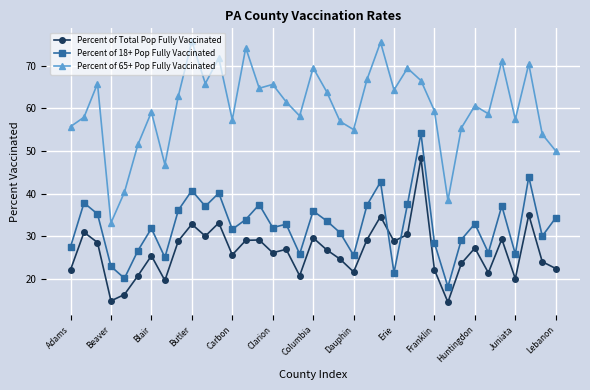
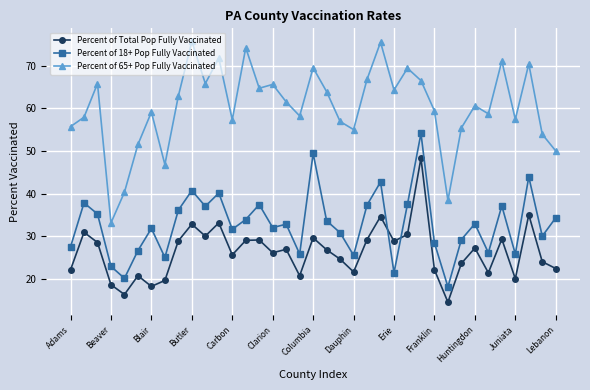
Percent of Total Pop Fully Vaccinated, Beaver: 15 -> 19
Percent of Total Pop Fully Vaccinated, Blair: 25 -> 18
Percent of 18+ Pop Fully Vaccinated, Columbia: 36 -> 49
